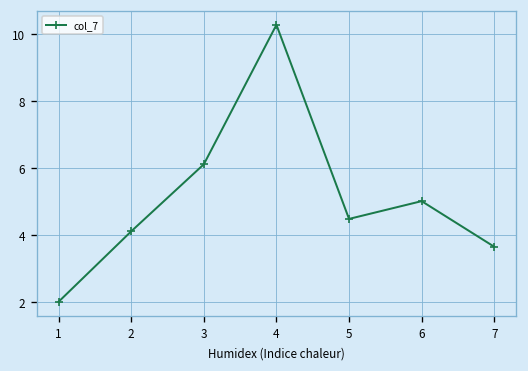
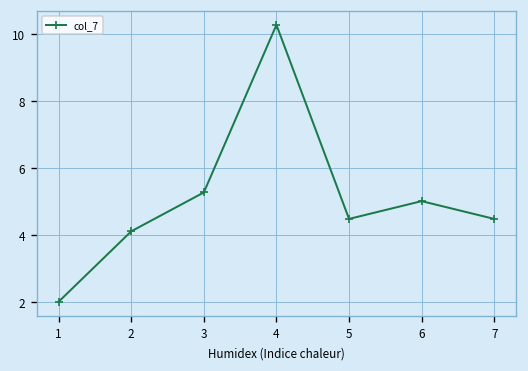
3: 6.1 -> 5.3
7: 3.6 -> 4.5
